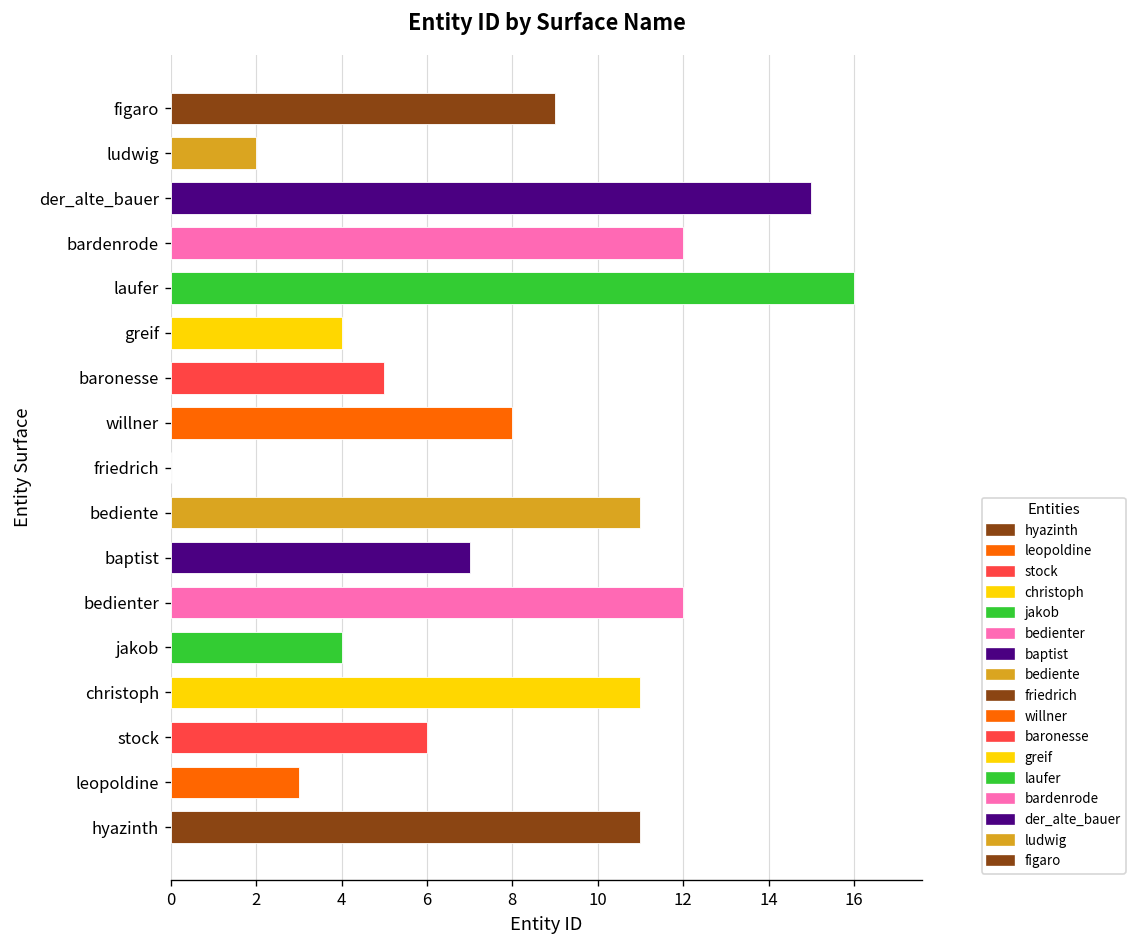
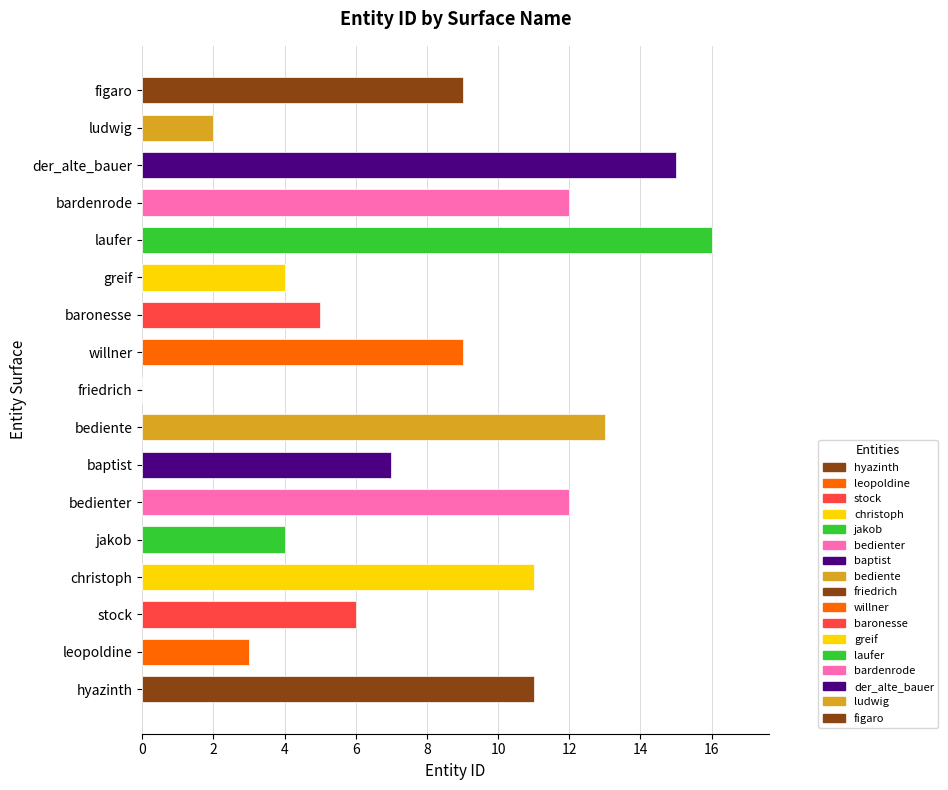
willner: 8 -> 9
bediente: 11 -> 13
